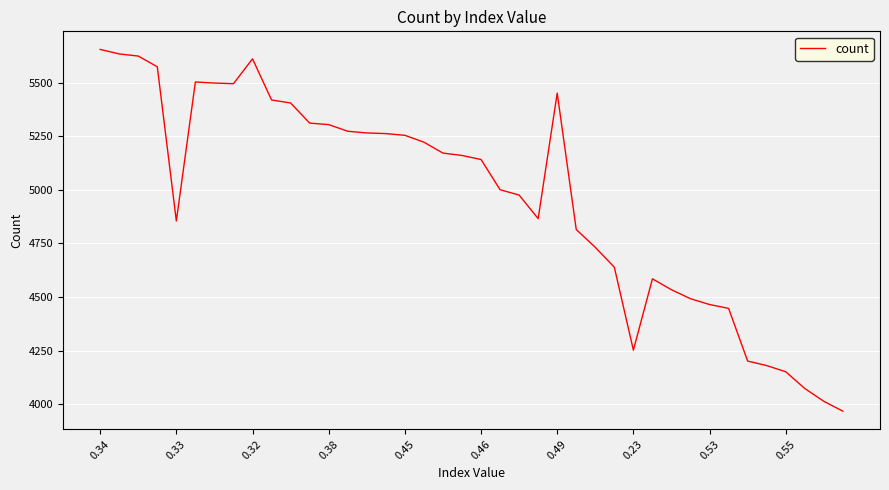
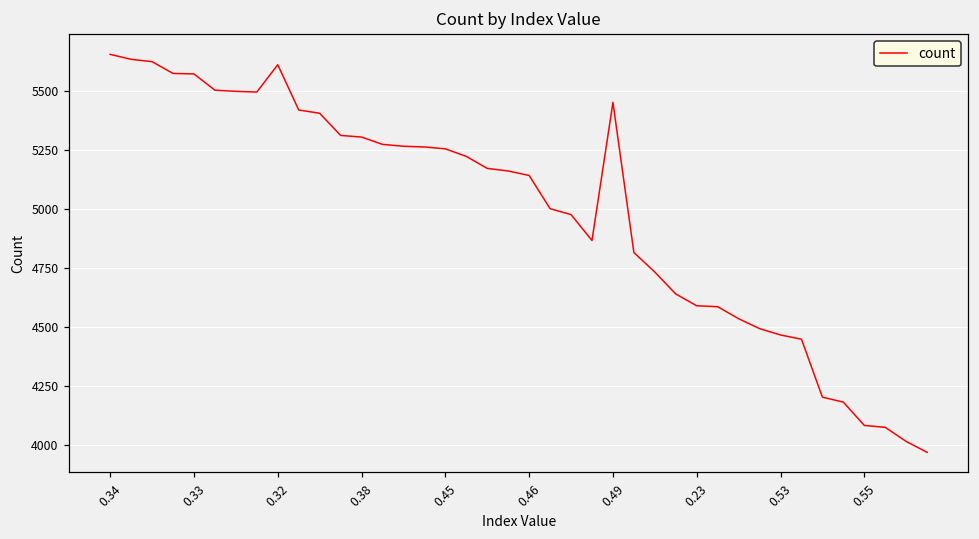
0.33: 4860 -> 5570
0.23: 4250 -> 4590
0.55: 4150 -> 4080
